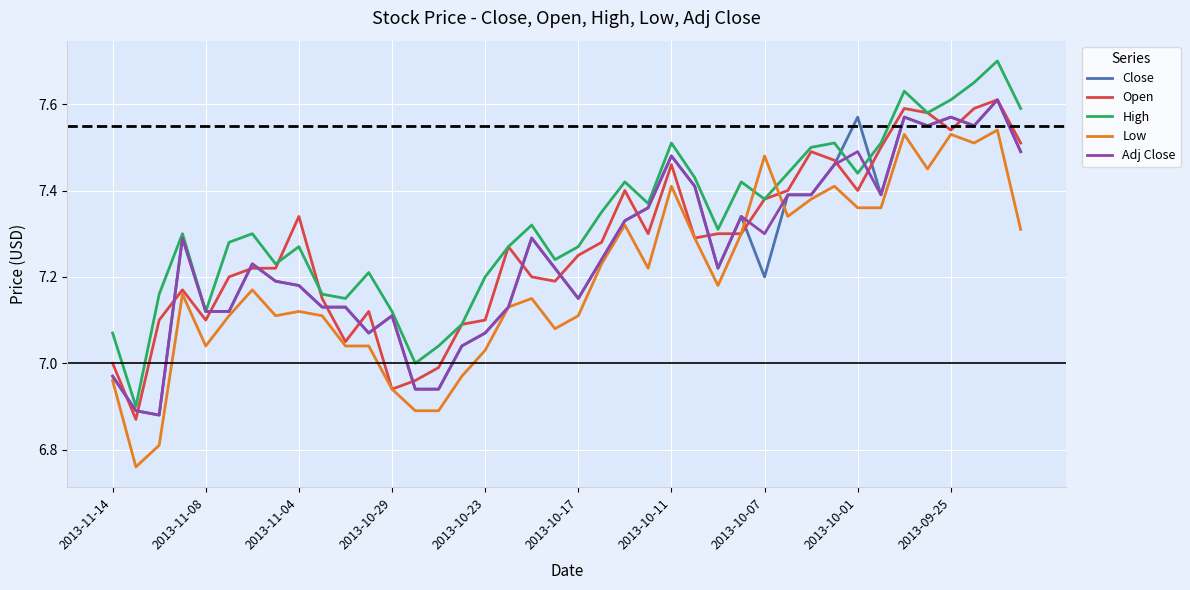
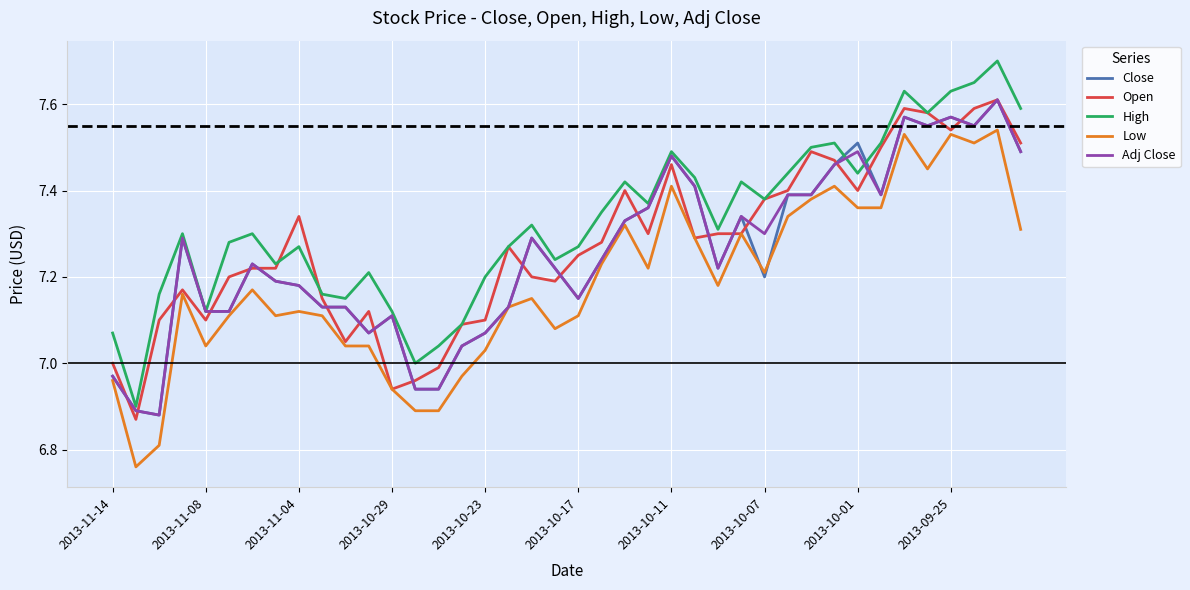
High, 2013-10-11: 7.51 -> 7.49
Low, 2013-10-07: 7.48 -> 7.21
Close, 2013-10-01: 7.57 -> 7.51
High, 2013-09-25: 7.61 -> 7.63
